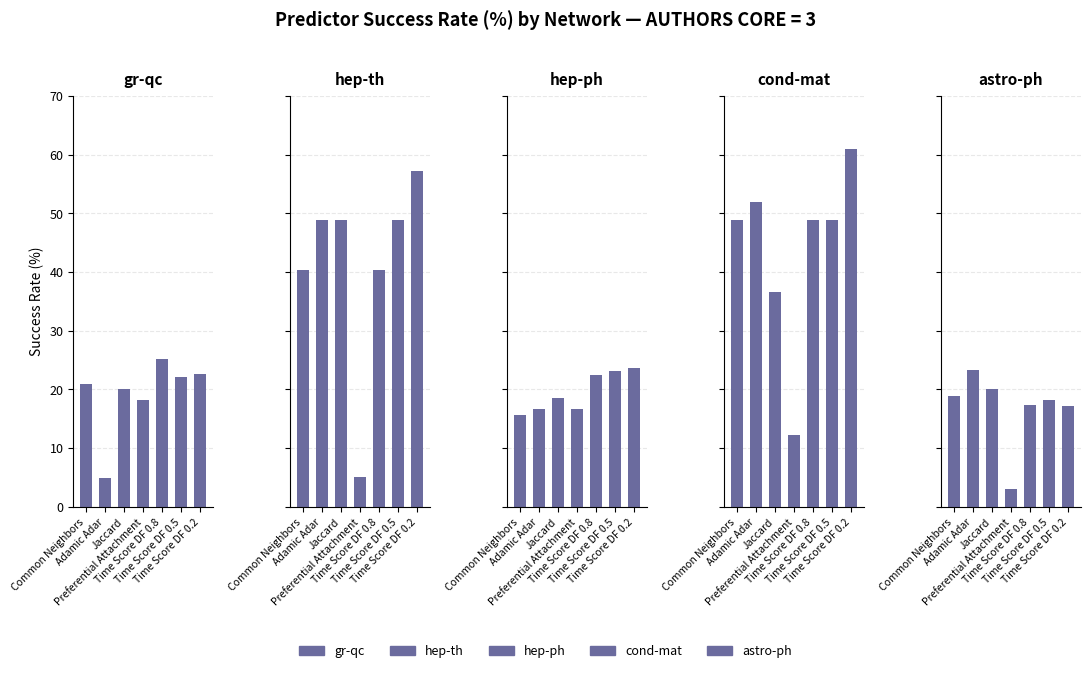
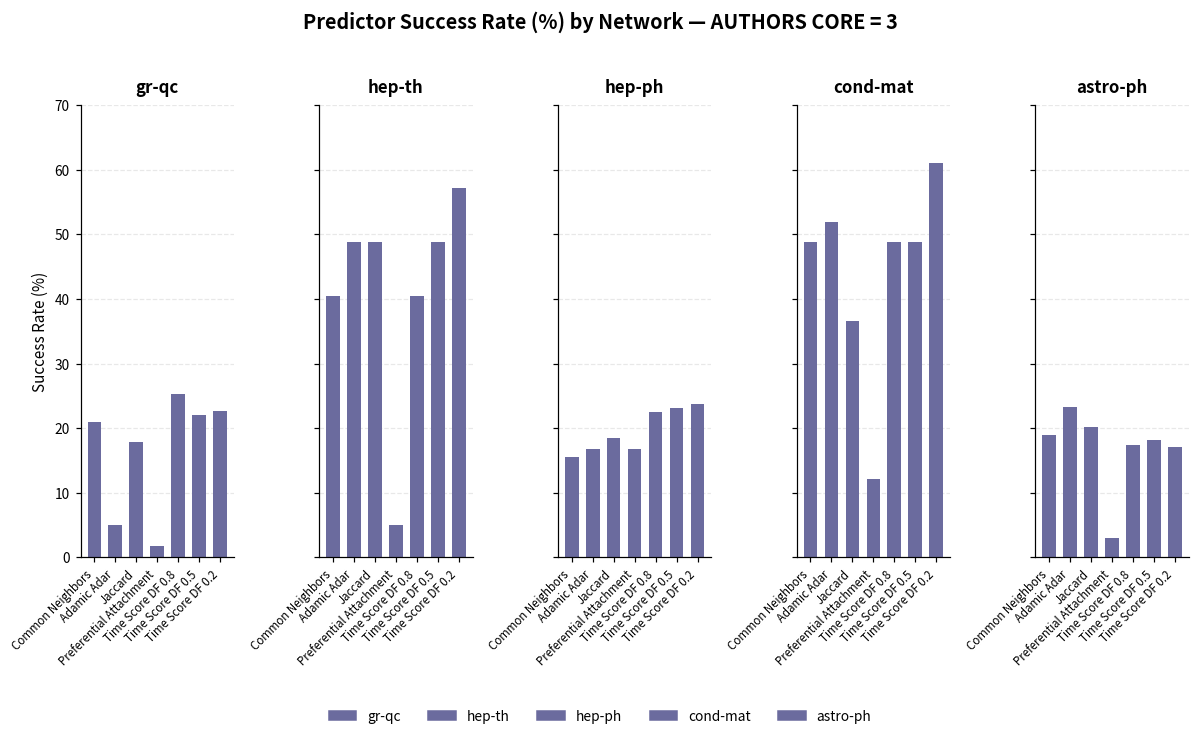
gr-qc, Jaccard: 20 -> 18
gr-qc, Preferential Attachment: 18 -> 2
